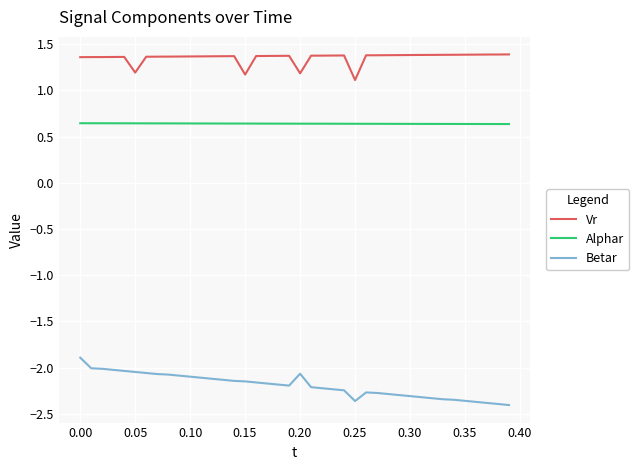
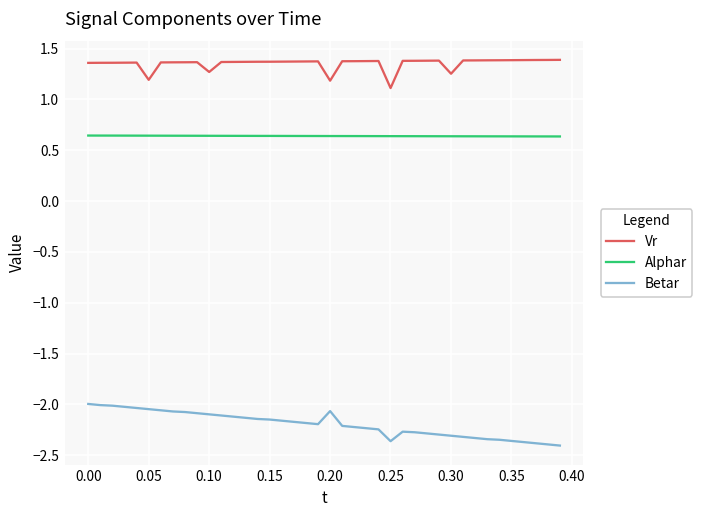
Betar, 0.00: -1.9 -> -2.0
Vr, 0.10: 1.4 -> 1.3
Vr, 0.15: 1.2 -> 1.4
Vr, 0.30: 1.4 -> 1.3
